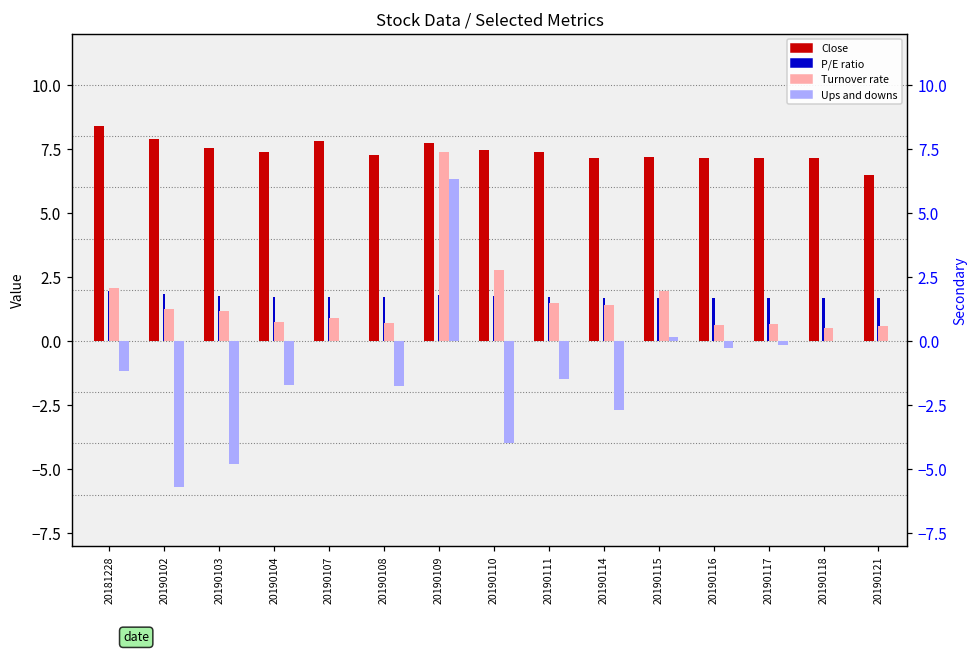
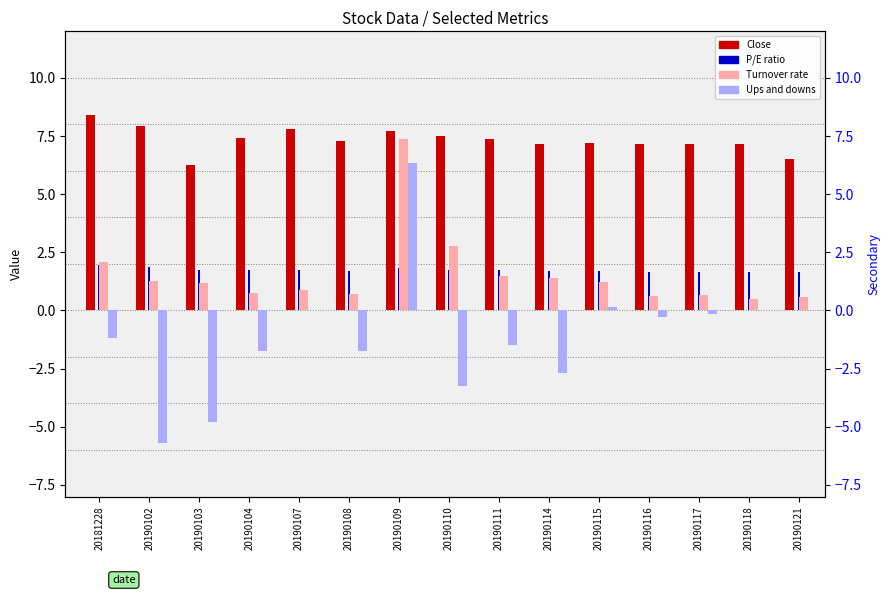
Close, 20190103: 7.5 -> 6.3
Ups and downs, 20190110: -4.0 -> -3.2
Turnover rate, 20190115: 2.0 -> 1.2
